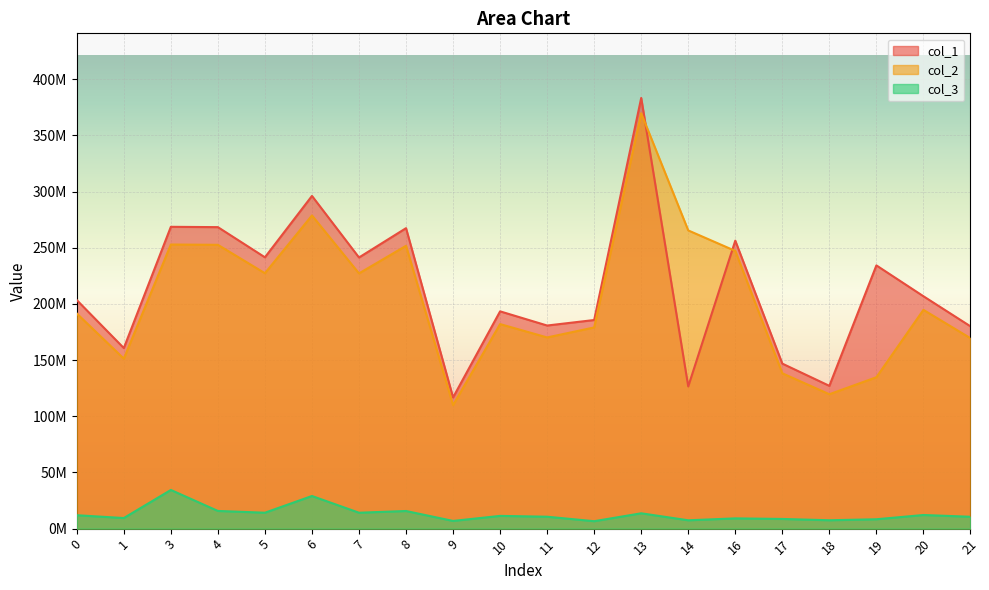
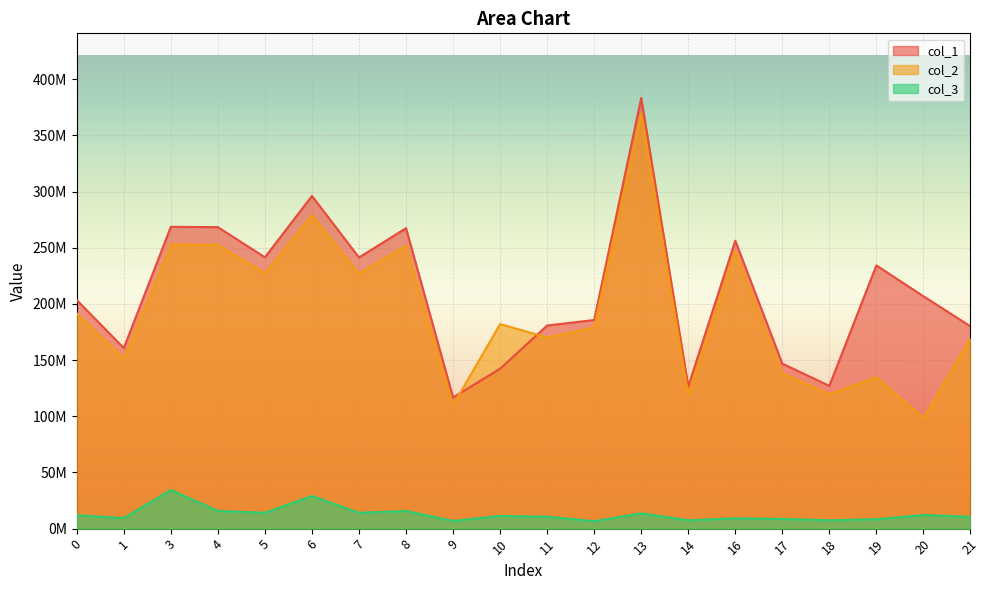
col_1, 10: 193000000 -> 142000000
col_2, 14: 265000000 -> 119000000
col_2, 20: 195000000 -> 99000000
